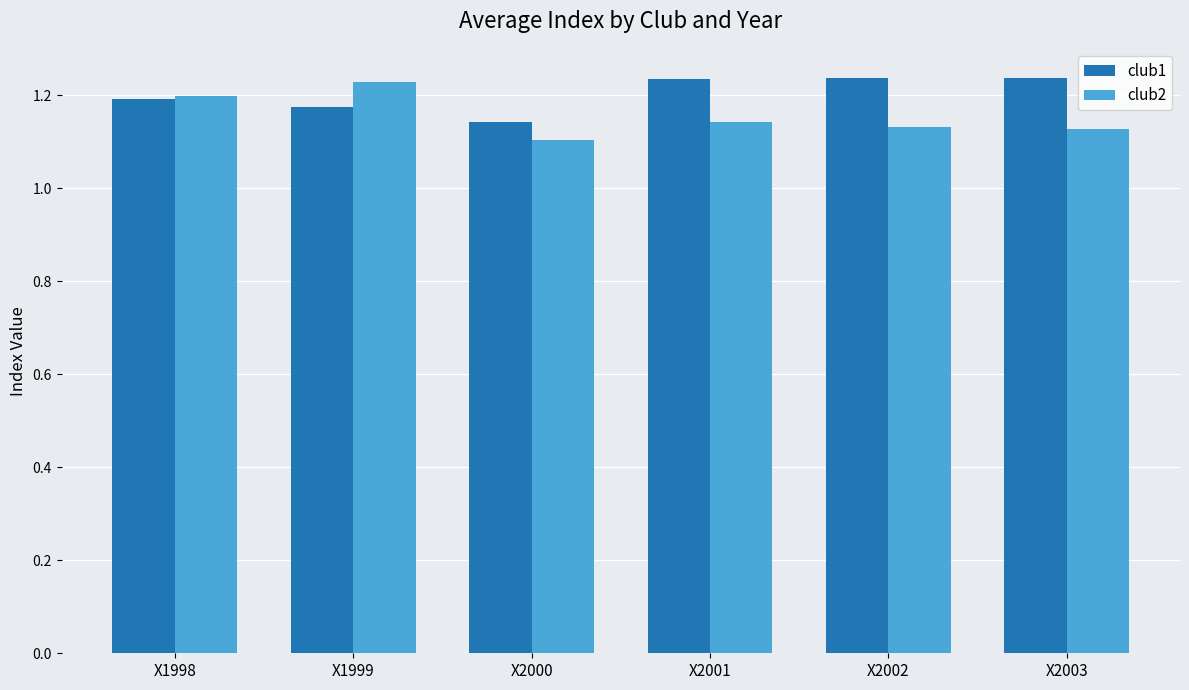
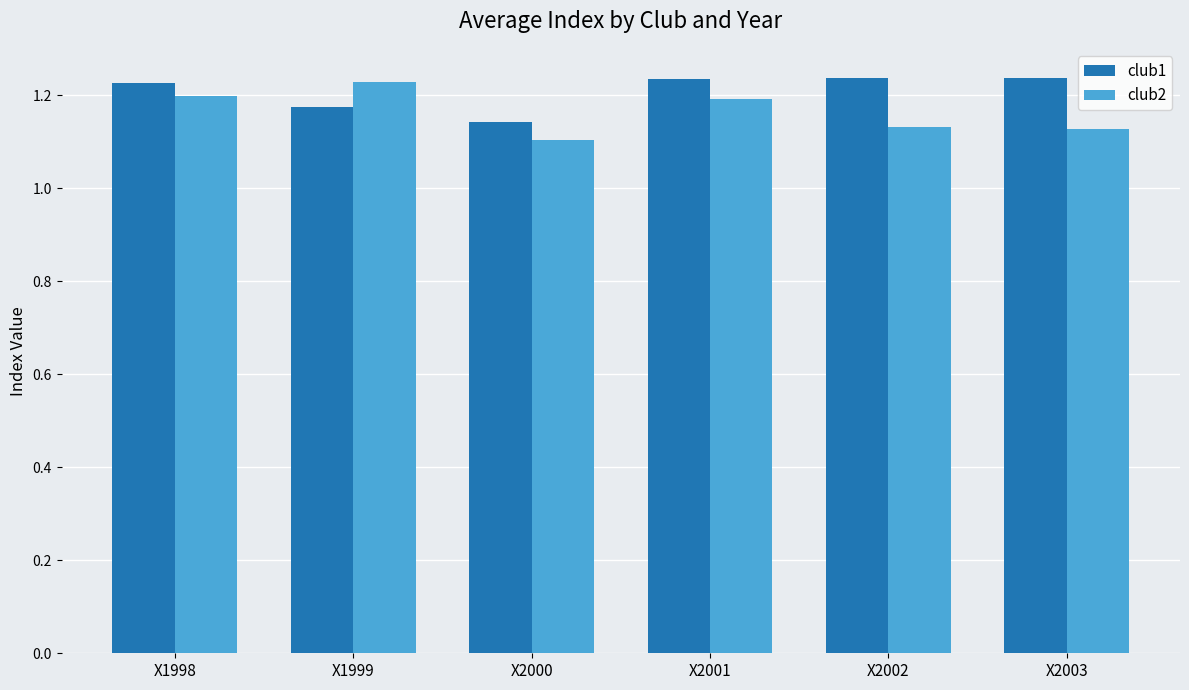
club1, X1998: 1.19 -> 1.23
club2, X2001: 1.14 -> 1.19
